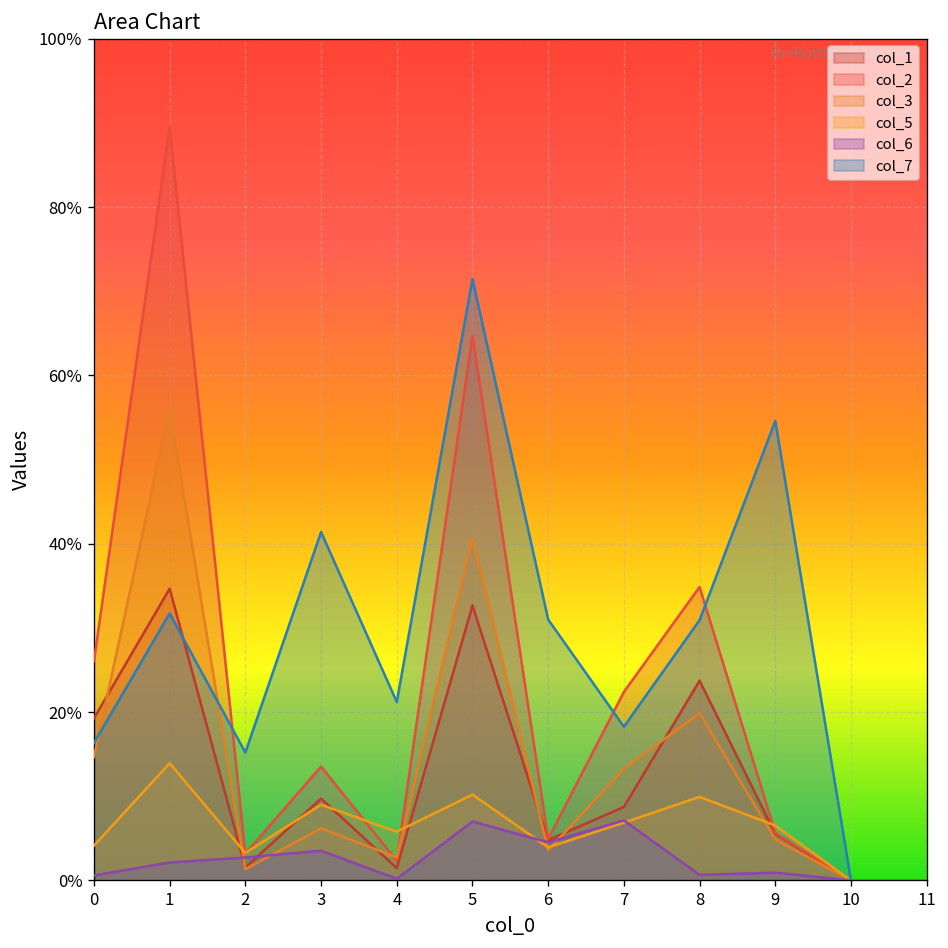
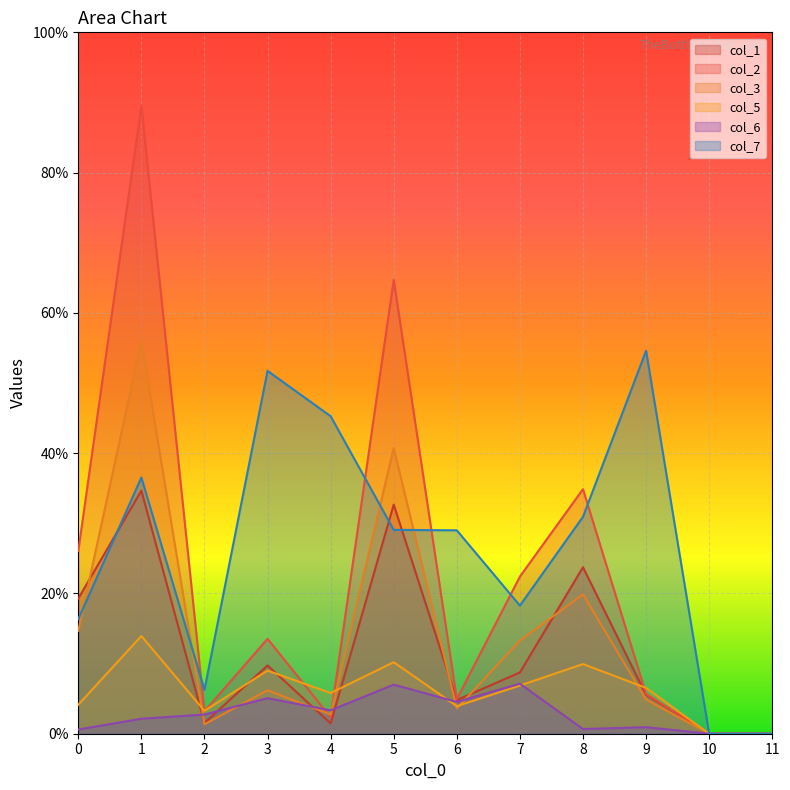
col_7, 1: 32% -> 37%
col_7, 2: 15% -> 6%
col_6, 3: 4% -> 5%
col_7, 3: 41% -> 52%
col_6, 4: 0% -> 3%
col_7, 4: 21% -> 45%
col_7, 5: 71% -> 29%
col_7, 6: 31% -> 29%
